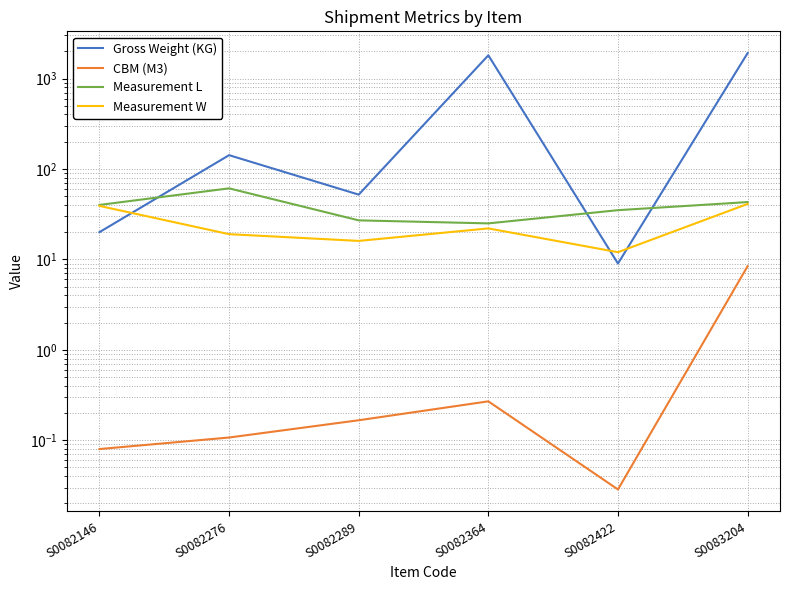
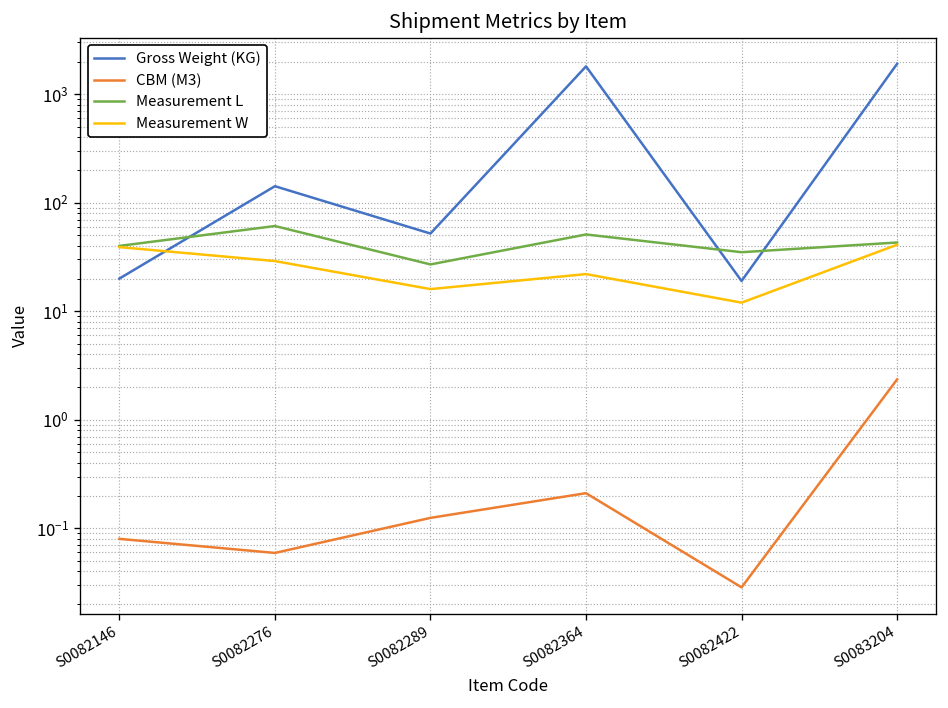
CBM (M3), S0082276: 0.11 -> 0.06
Measurement W, S0082276: 19 -> 29
CBM (M3), S0082289: 0.17 -> 0.12
CBM (M3), S0082364: 0.27 -> 0.21
Measurement L, S0082364: 25 -> 50
Gross Weight (KG), S0082422: 9 -> 19
CBM (M3), S0083204: 8 -> 2.4
